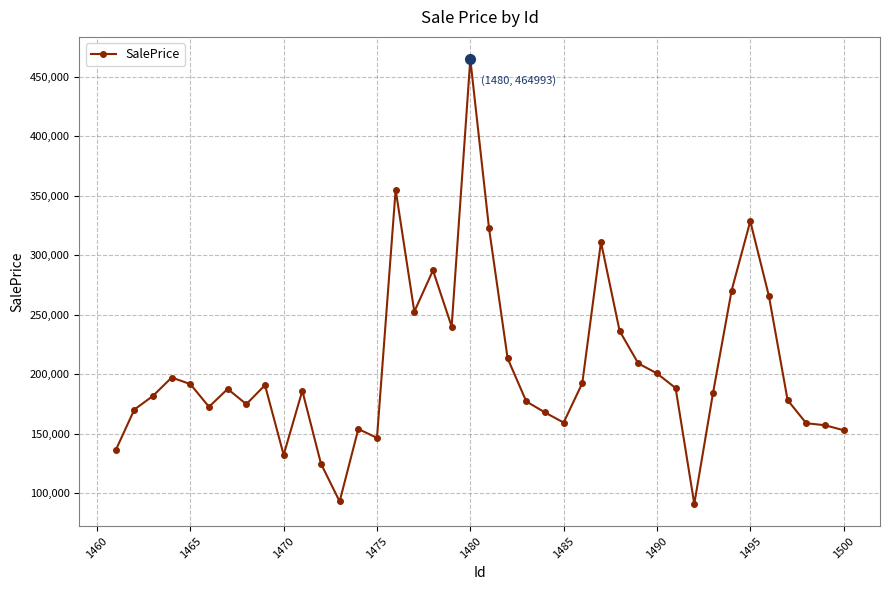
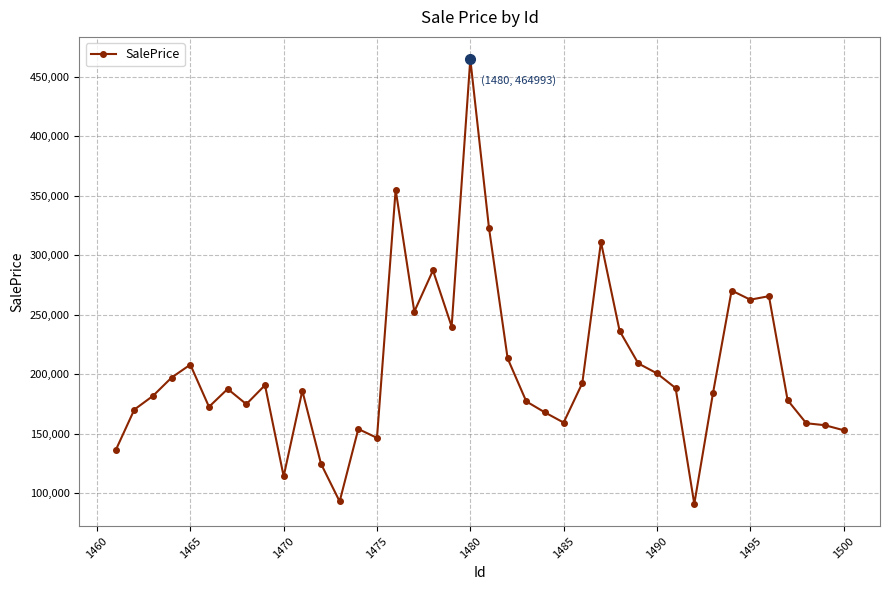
SalePrice, 1465: 192,000 -> 208,000
SalePrice, 1470: 132,000 -> 114,000
SalePrice, 1495: 329,000 -> 263,000
